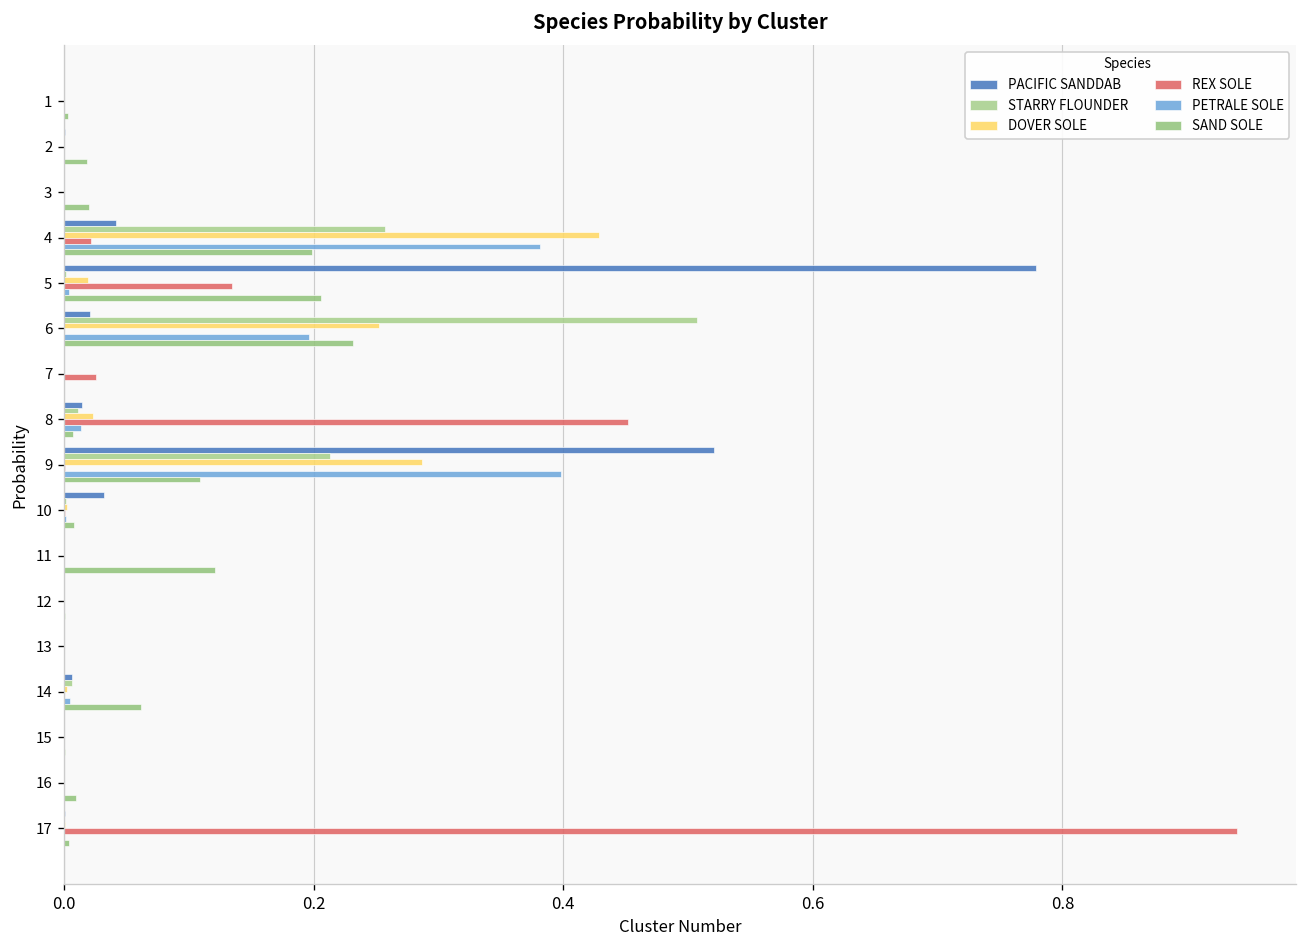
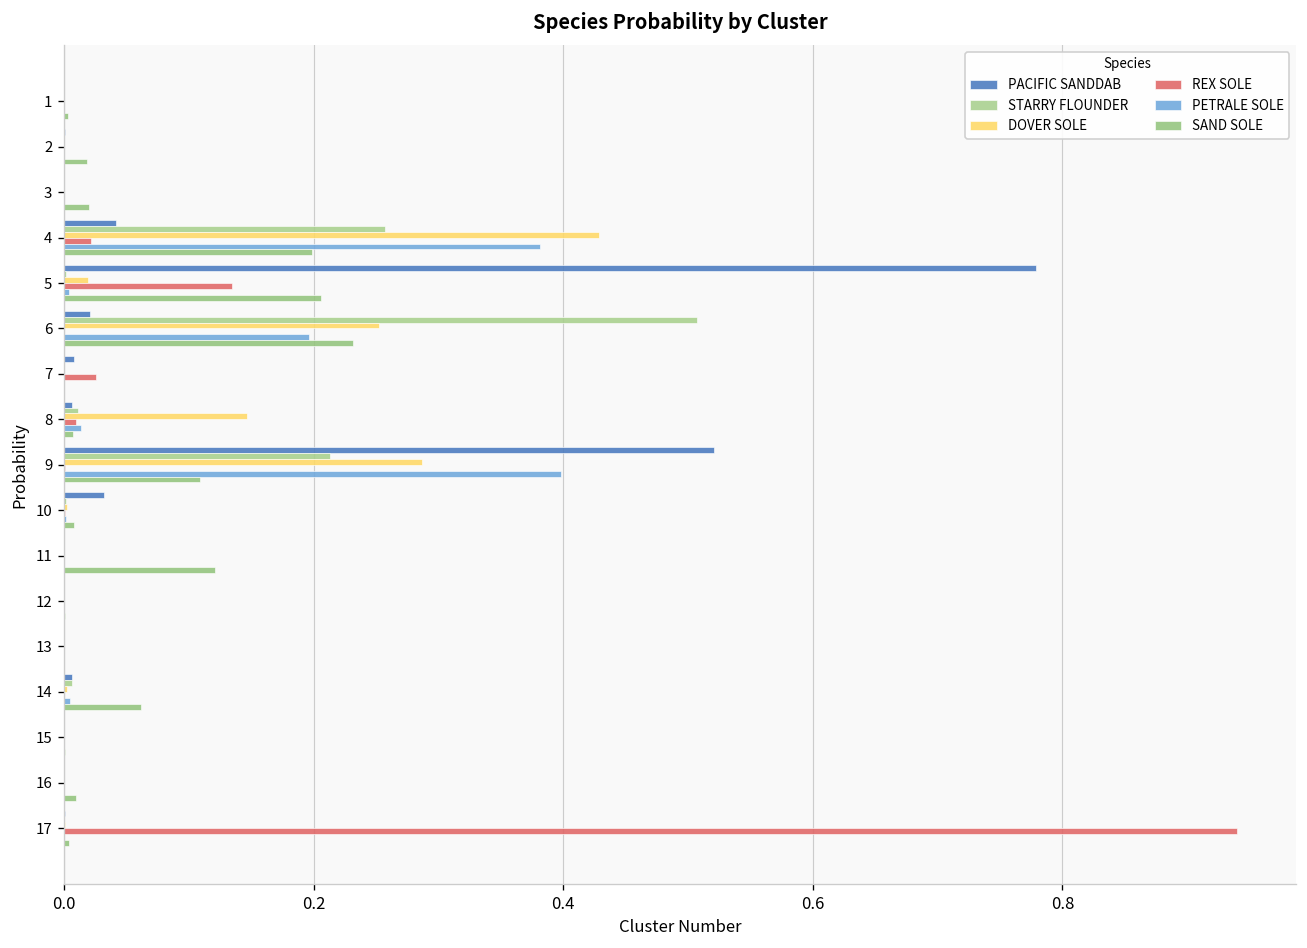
PACIFIC SANDDAB, 7: 0.000 -> 0.008
PACIFIC SANDDAB, 8: 0.014 -> 0.007
DOVER SOLE, 8: 0.024 -> 0.147
REX SOLE, 8: 0.452 -> 0.010
